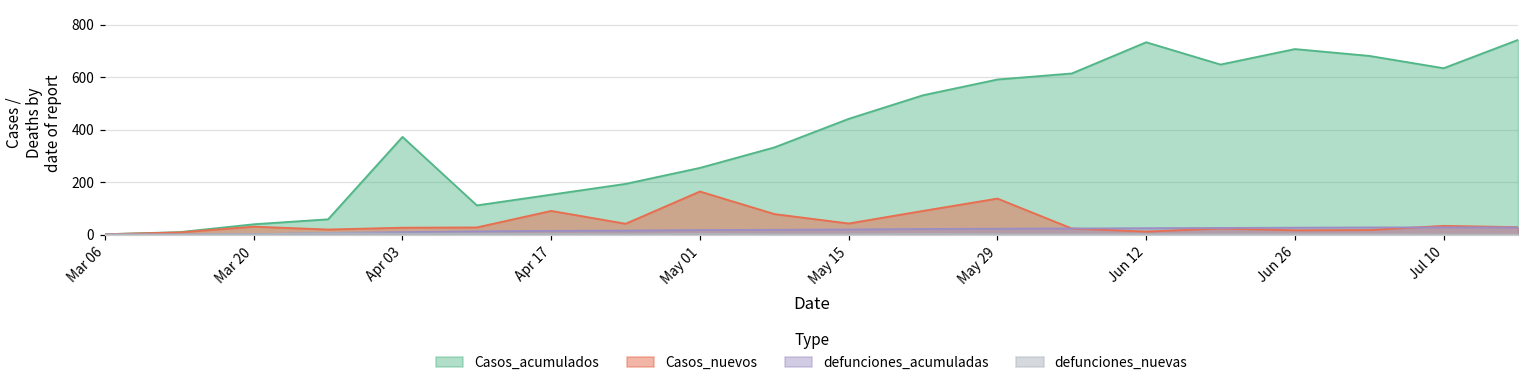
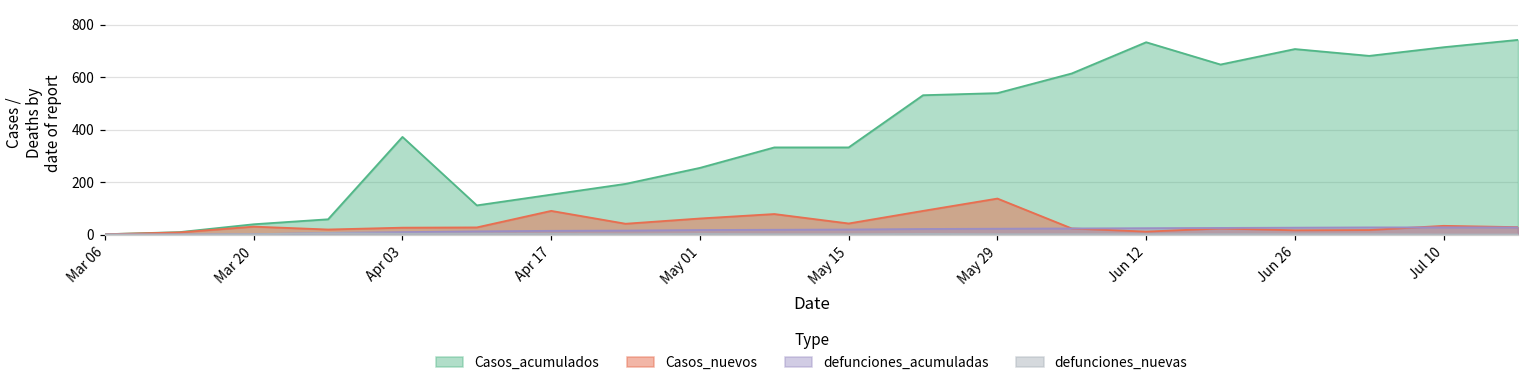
Casos_nuevos, May 01: 160 -> 60
Casos_acumulados, May 15: 440 -> 330
Casos_acumulados, May 29: 590 -> 540
Casos_acumulados, Jul 10: 630 -> 710
